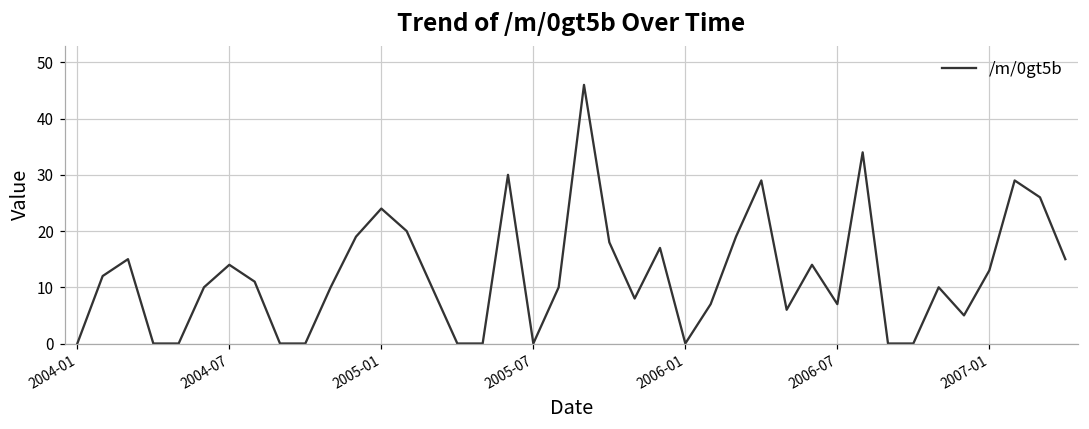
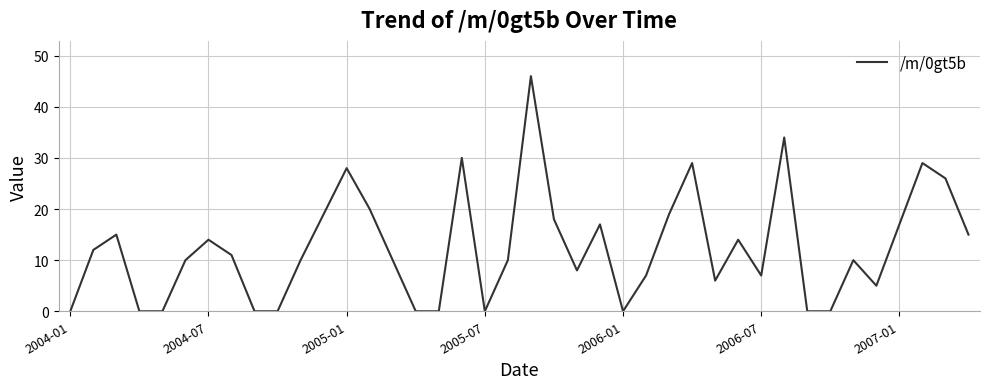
2005-01: 24 -> 28
2007-01: 13 -> 17
